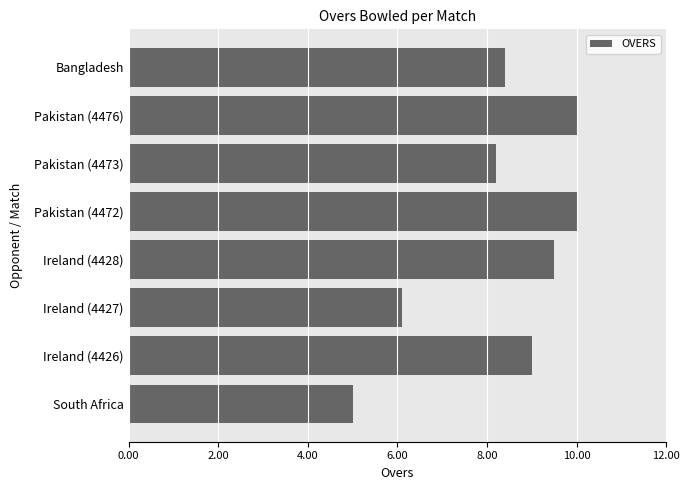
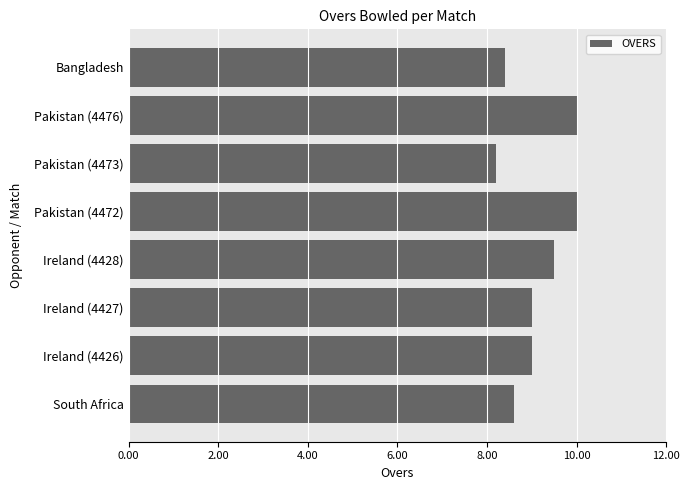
Ireland (4427): 6.1 -> 9.0
South Africa: 5.0 -> 8.6
